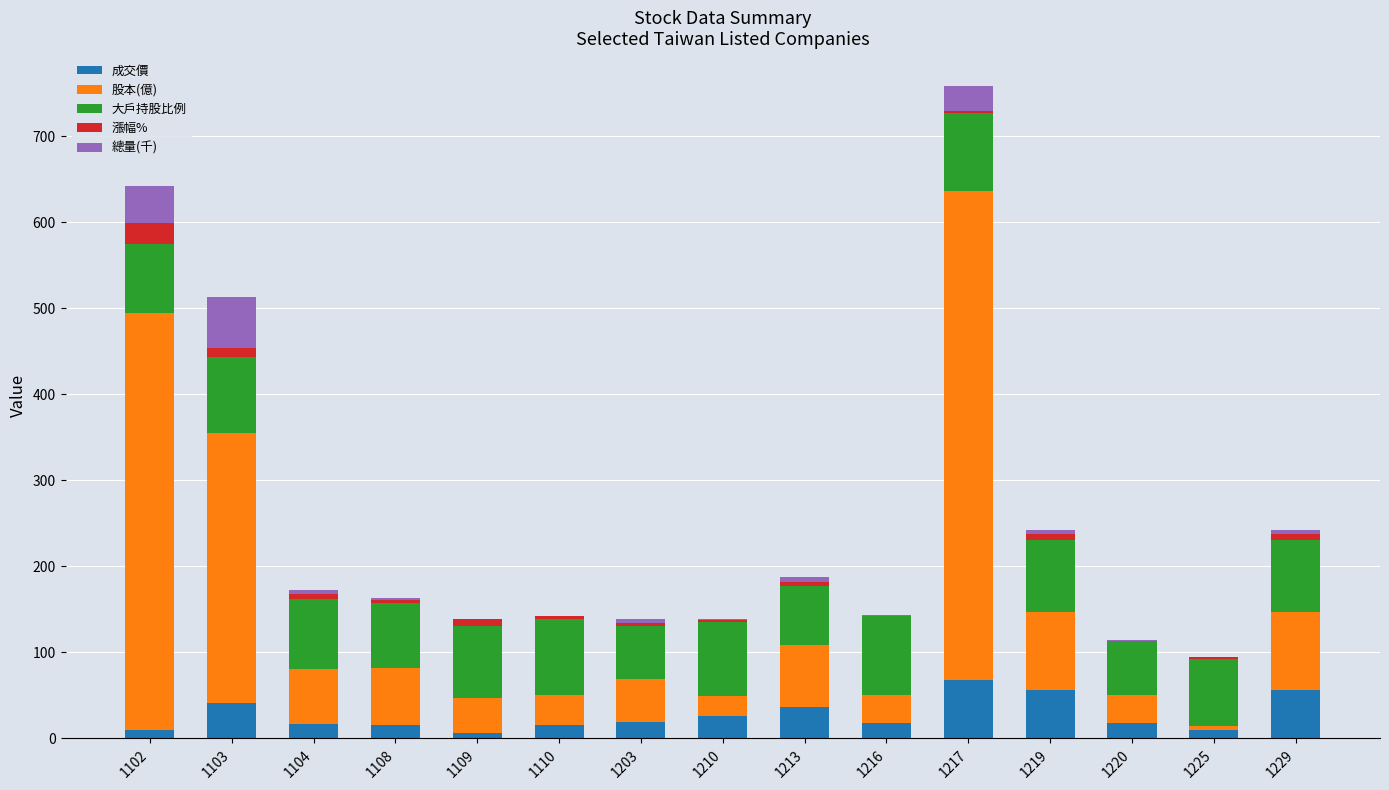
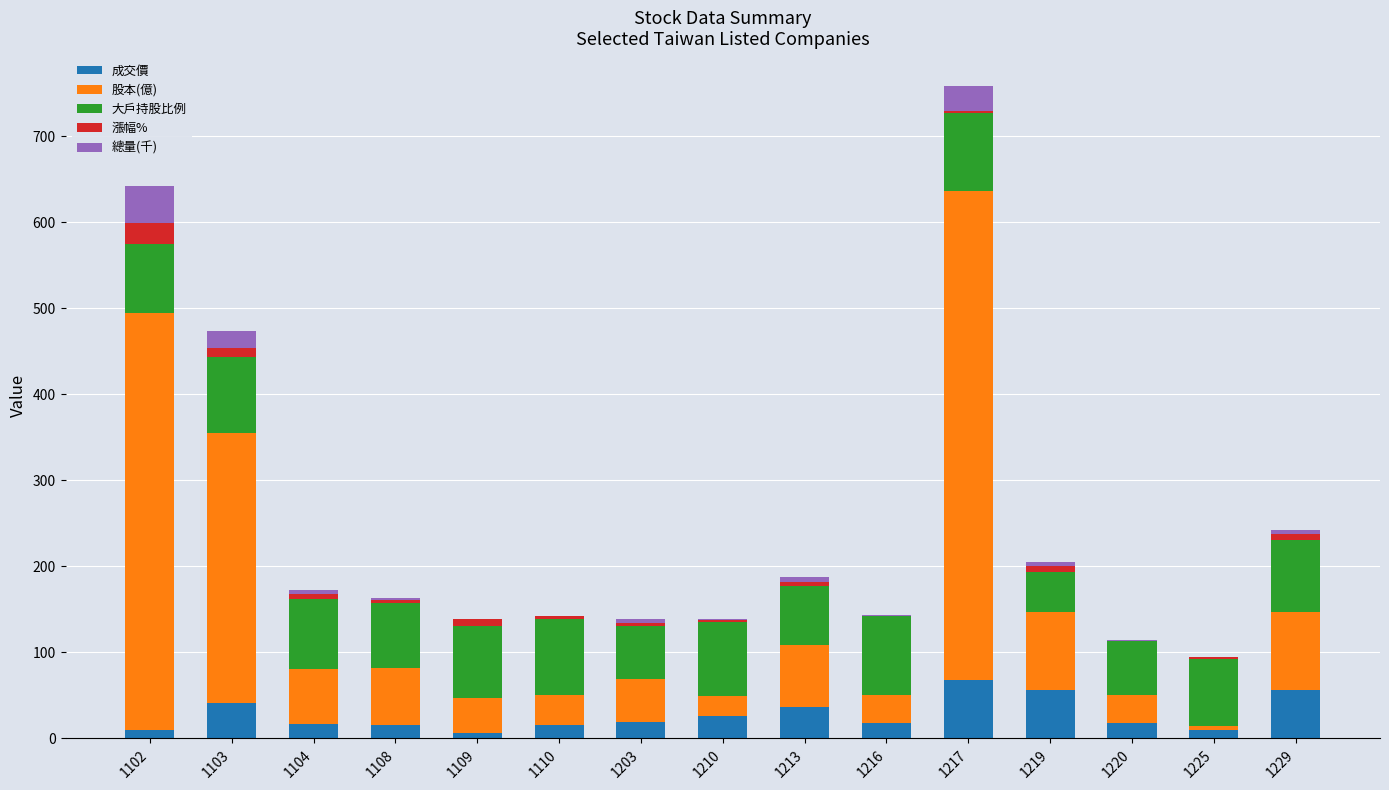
總量(千), 1103: 60 -> 20
大戶持股比例, 1219: 80 -> 50
